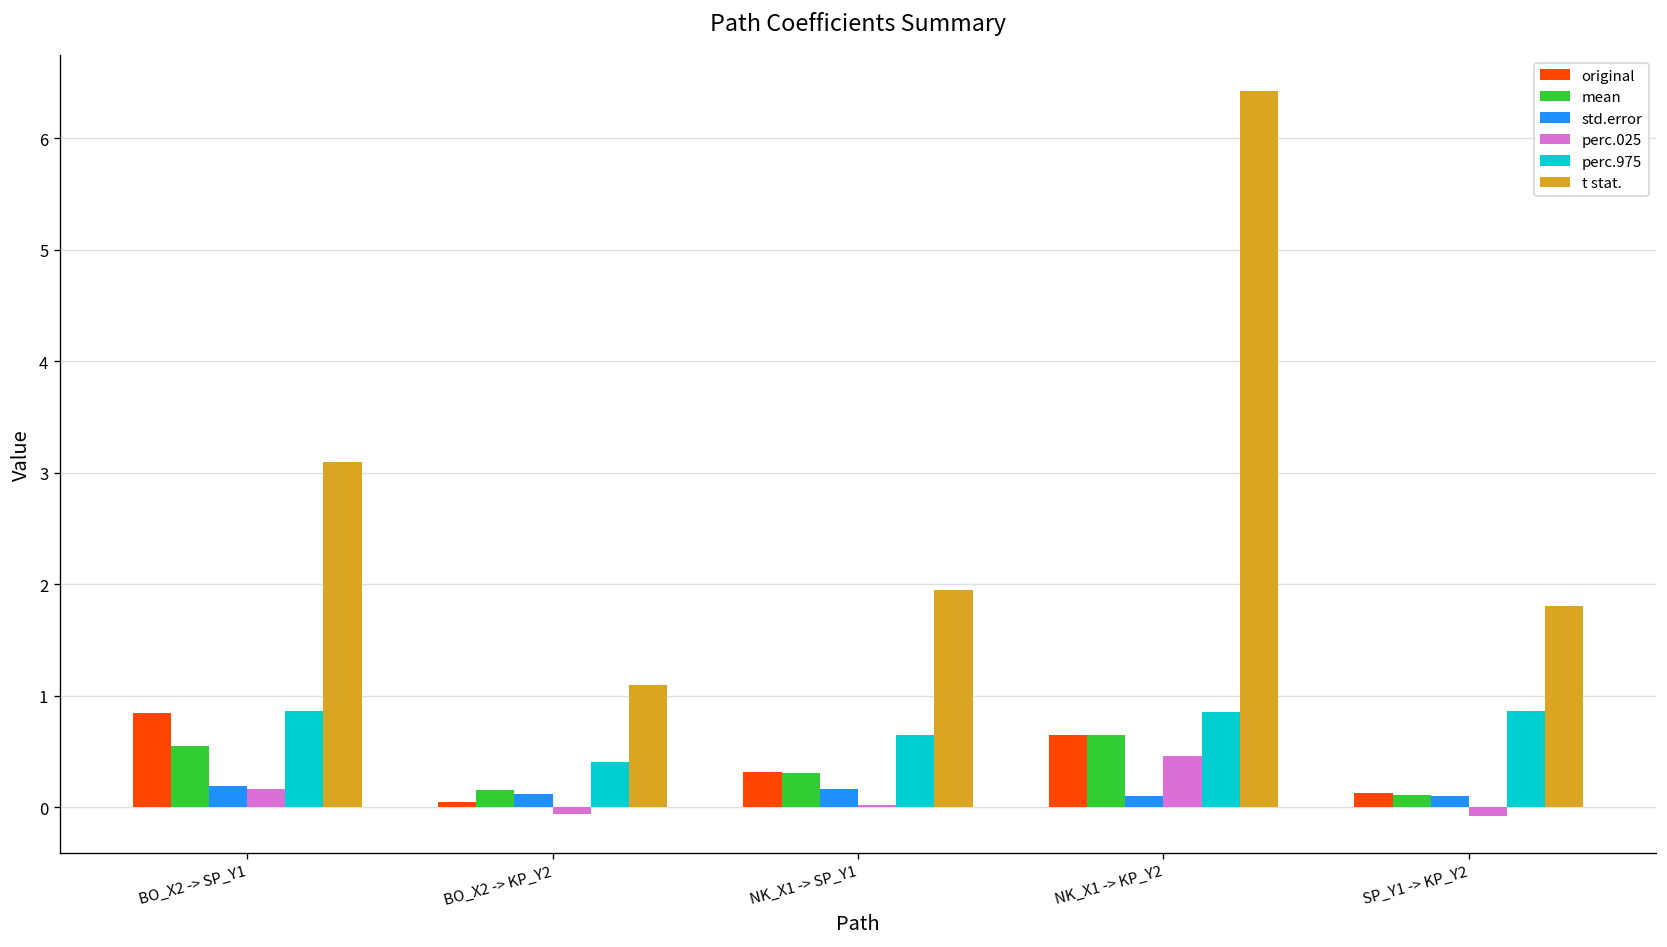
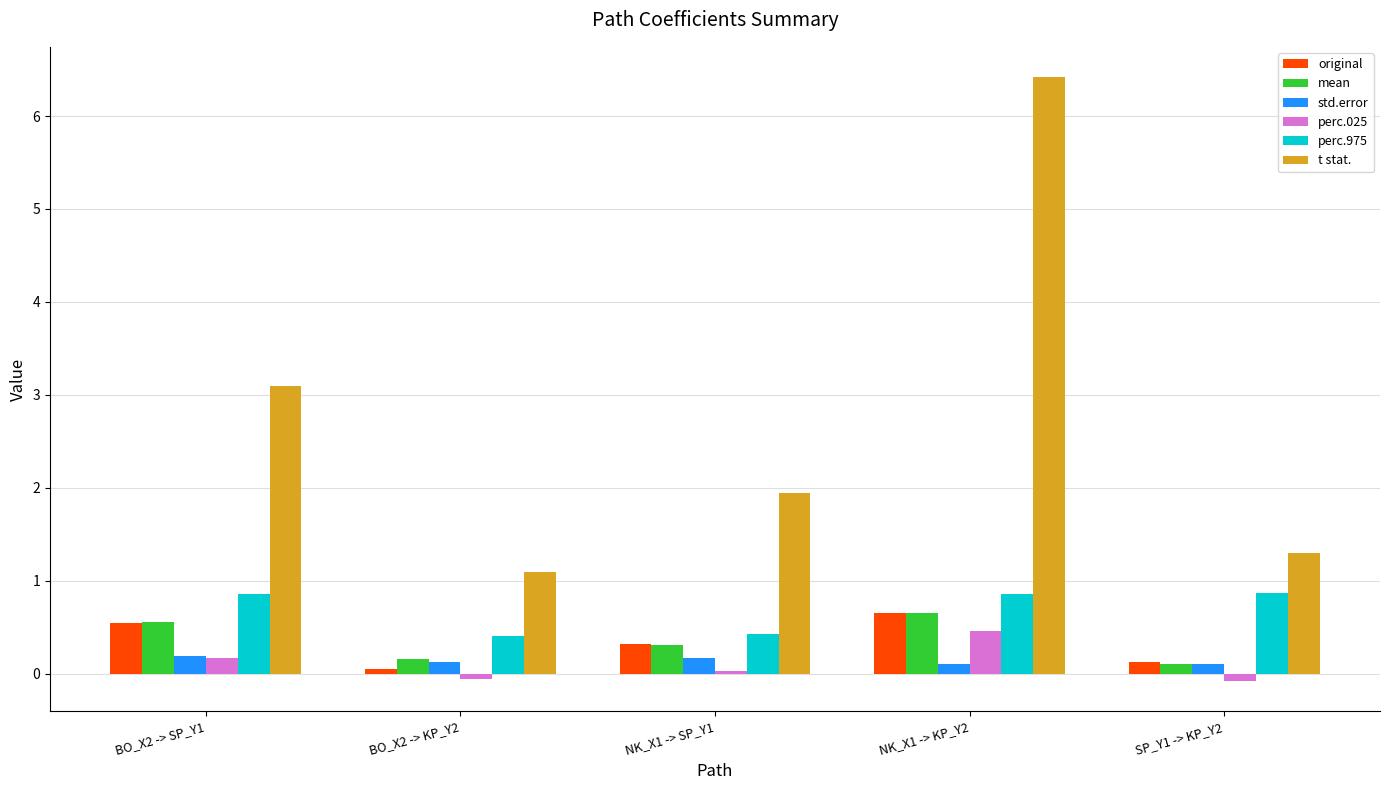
original, BO_X2 -> SP_Y1: 0.8 -> 0.5
perc.975, NK_X1 -> SP_Y1: 0.6 -> 0.4
t stat., SP_Y1 -> KP_Y2: 1.8 -> 1.3
